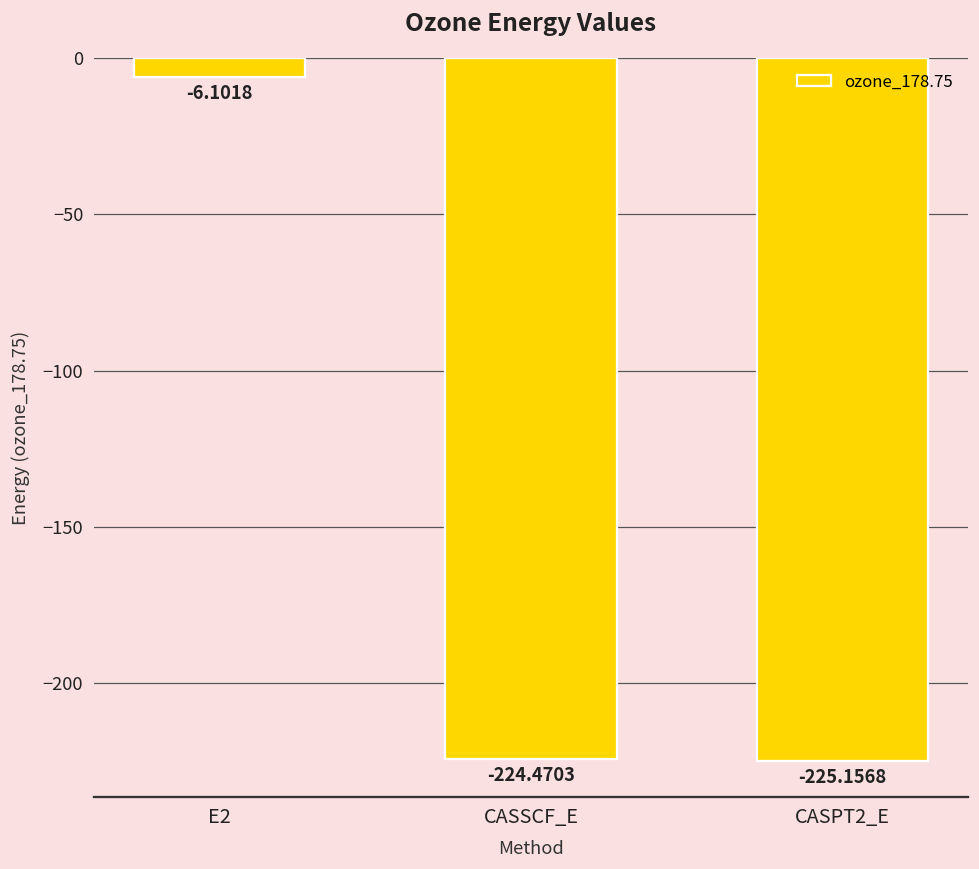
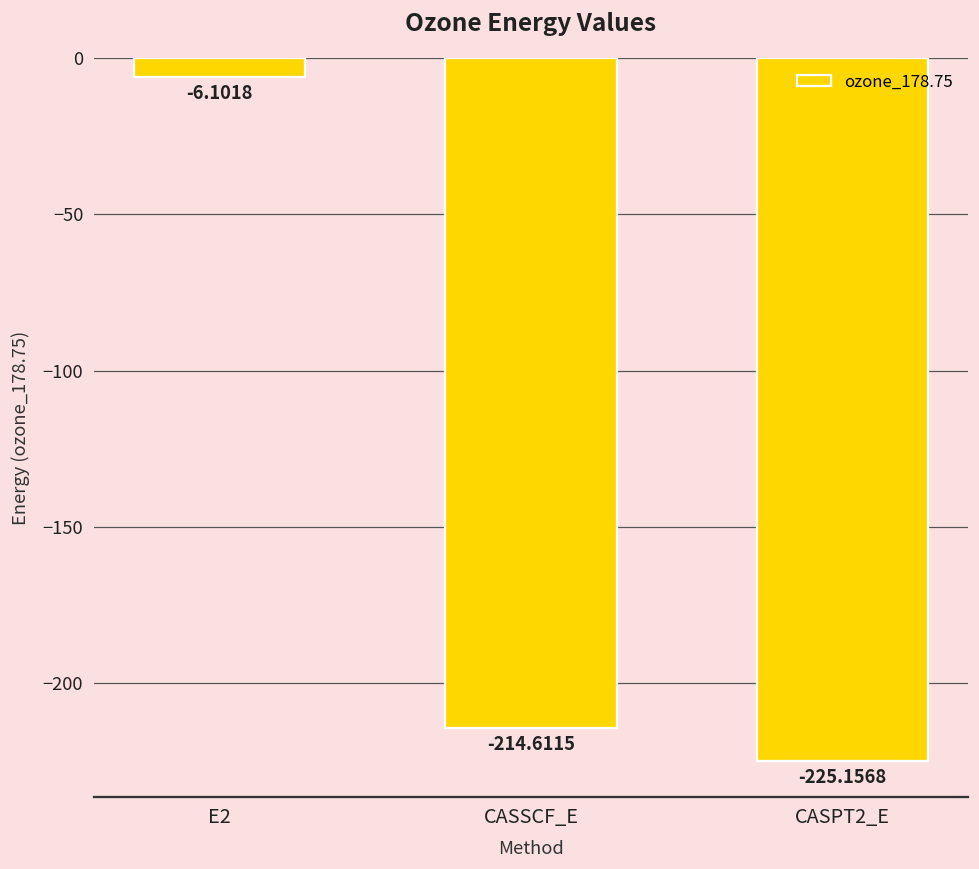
CASSCF_E: -224.4703 -> -214.6115
